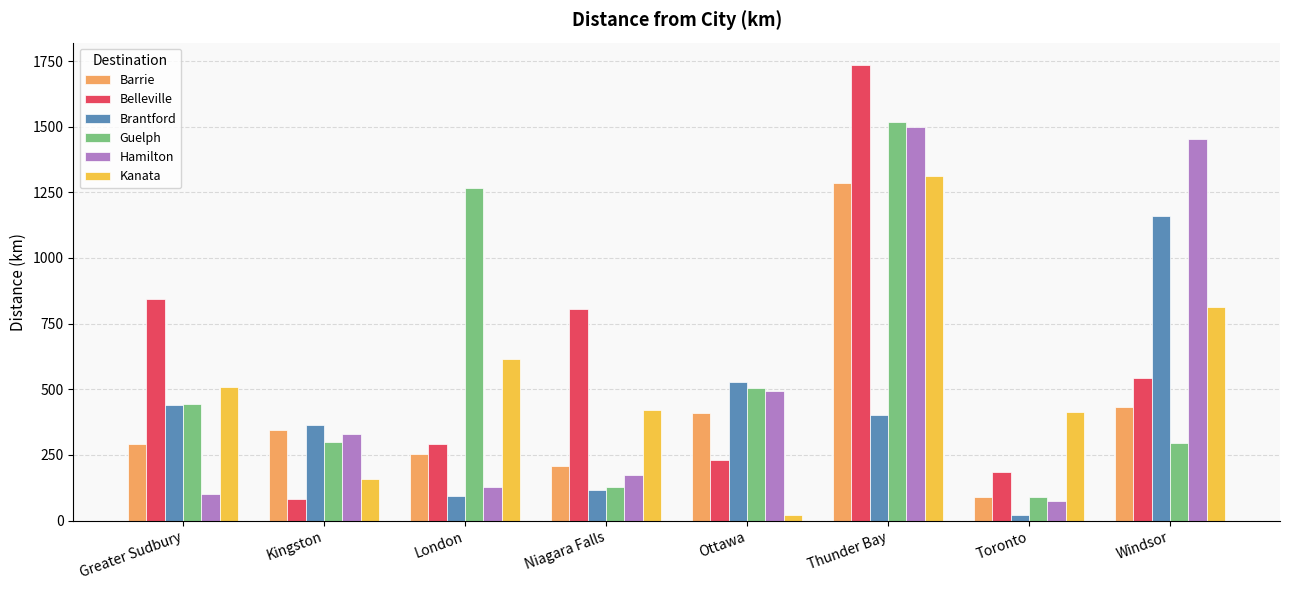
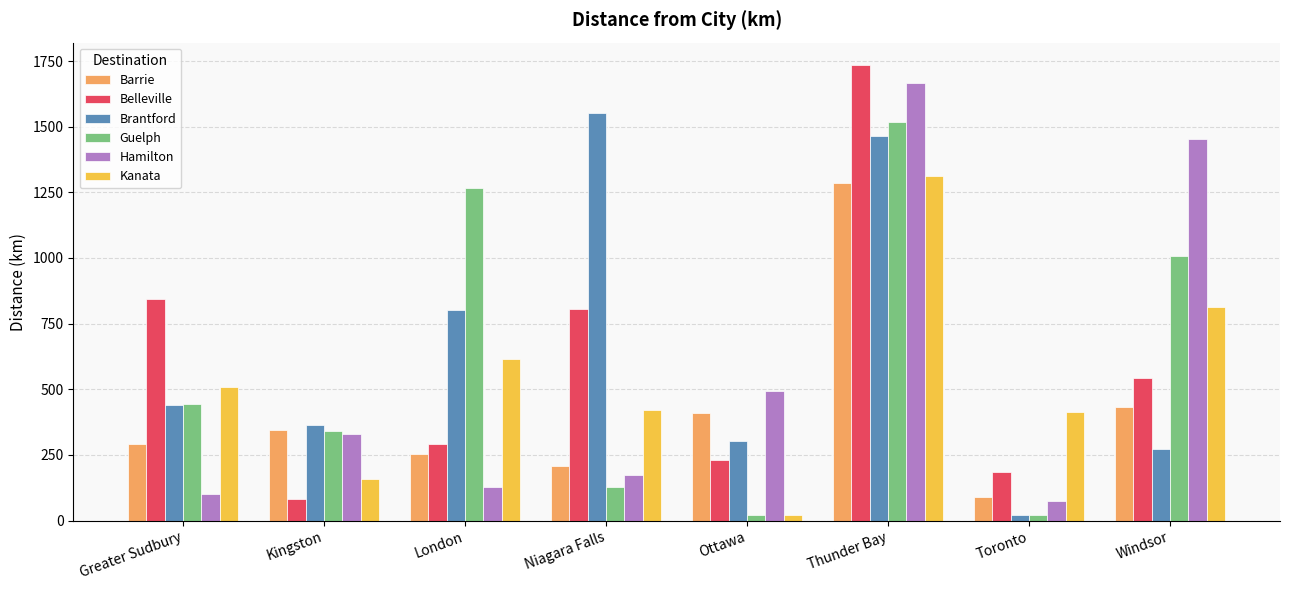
Guelph, Kingston: 300 -> 340
Brantford, London: 90 -> 800
Brantford, Niagara Falls: 110 -> 1550
Brantford, Ottawa: 530 -> 300
Guelph, Ottawa: 500 -> 20
Brantford, Thunder Bay: 400 -> 1460
Hamilton, Thunder Bay: 1500 -> 1670
Guelph, Toronto: 90 -> 20
Brantford, Windsor: 1160 -> 270
Guelph, Windsor: 300 -> 1010
